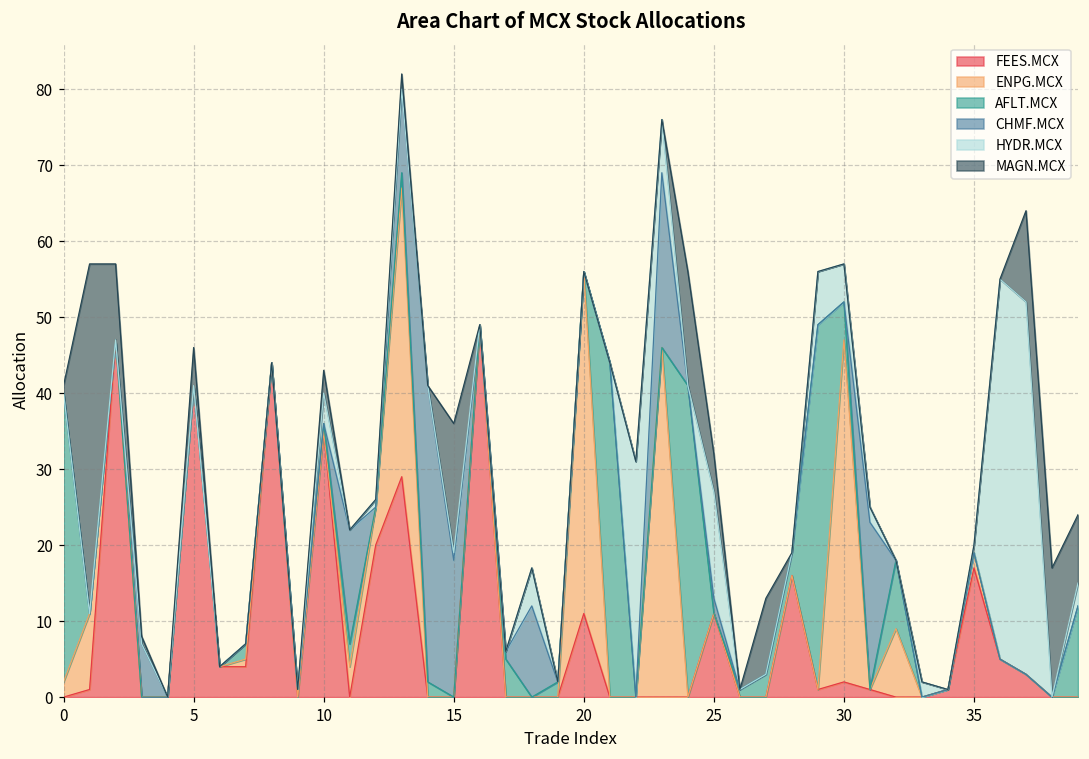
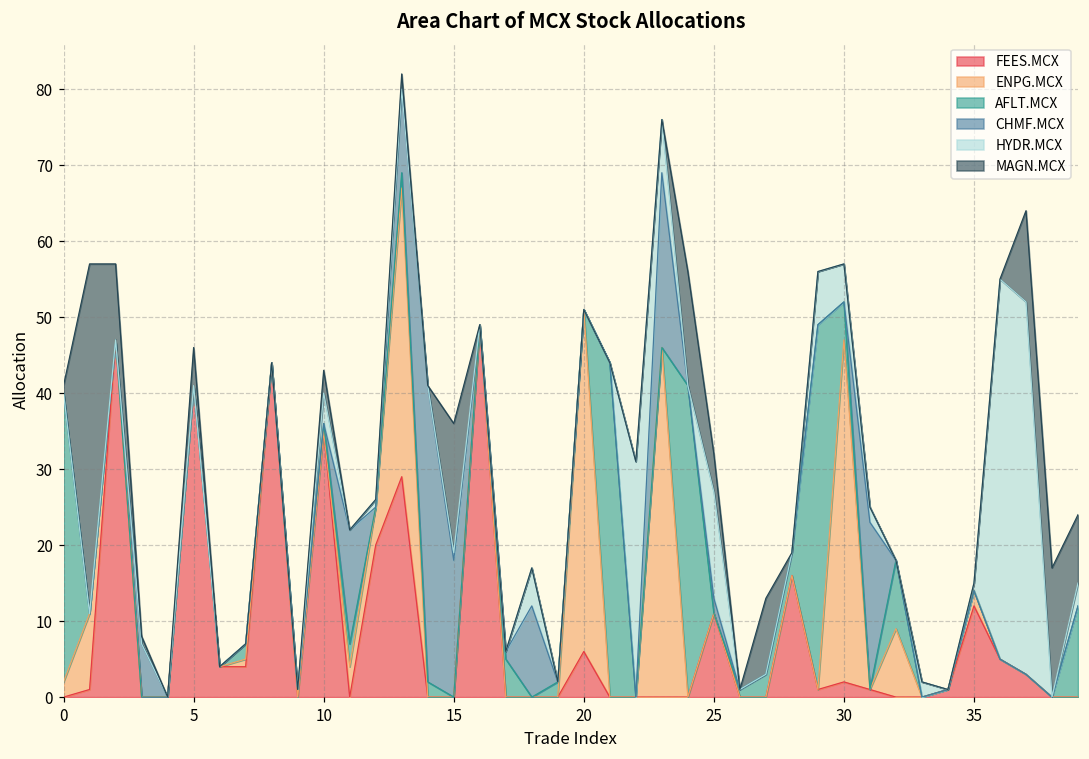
FEES.MCX, 20: 11 -> 6
FEES.MCX, 35: 17 -> 12
